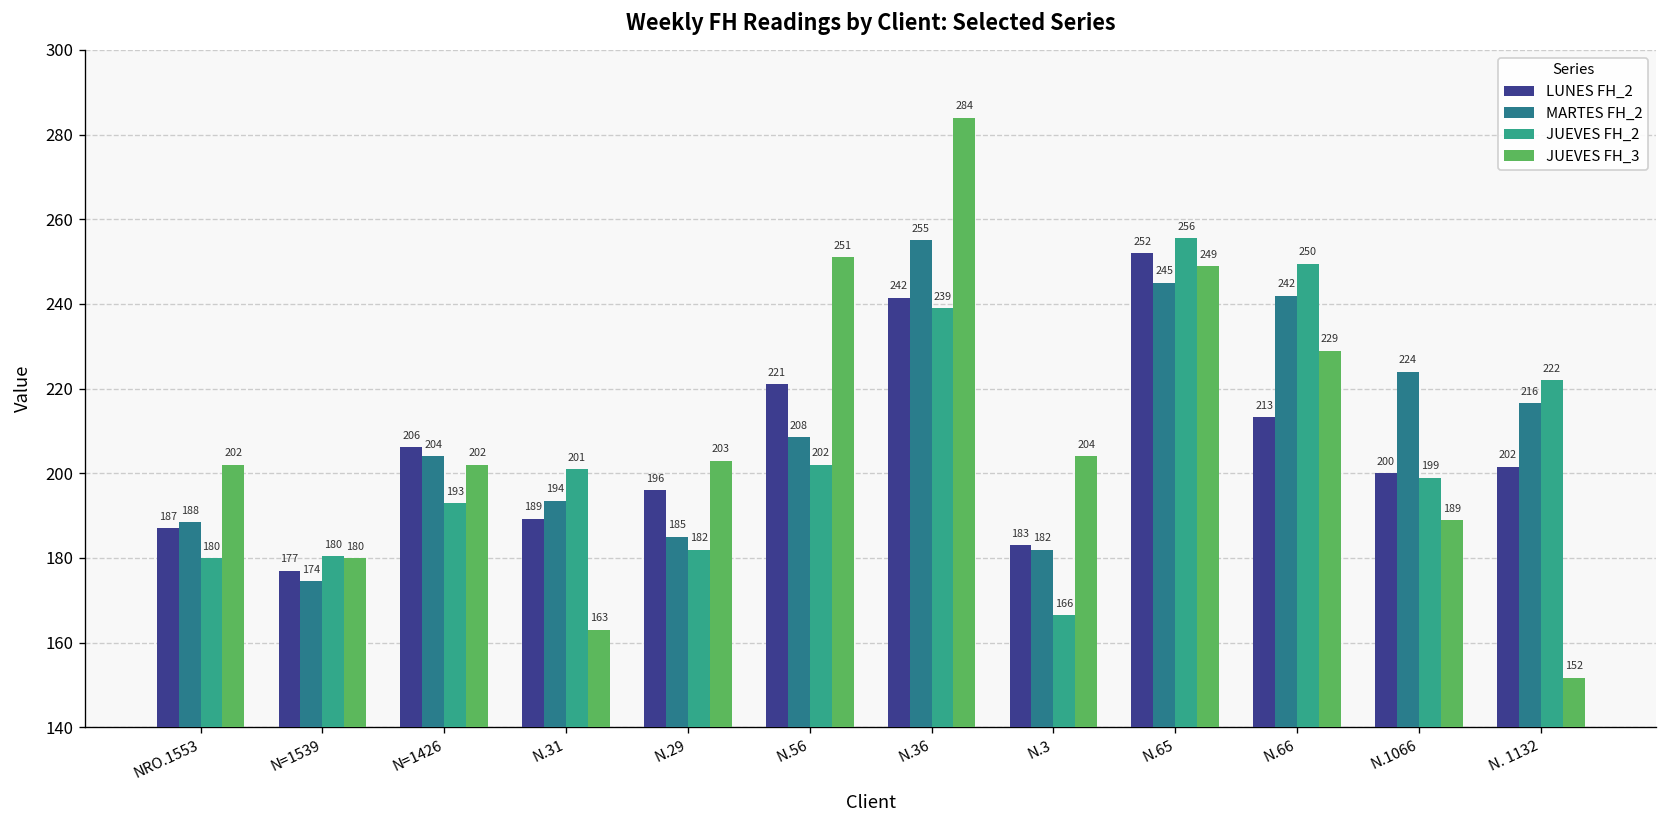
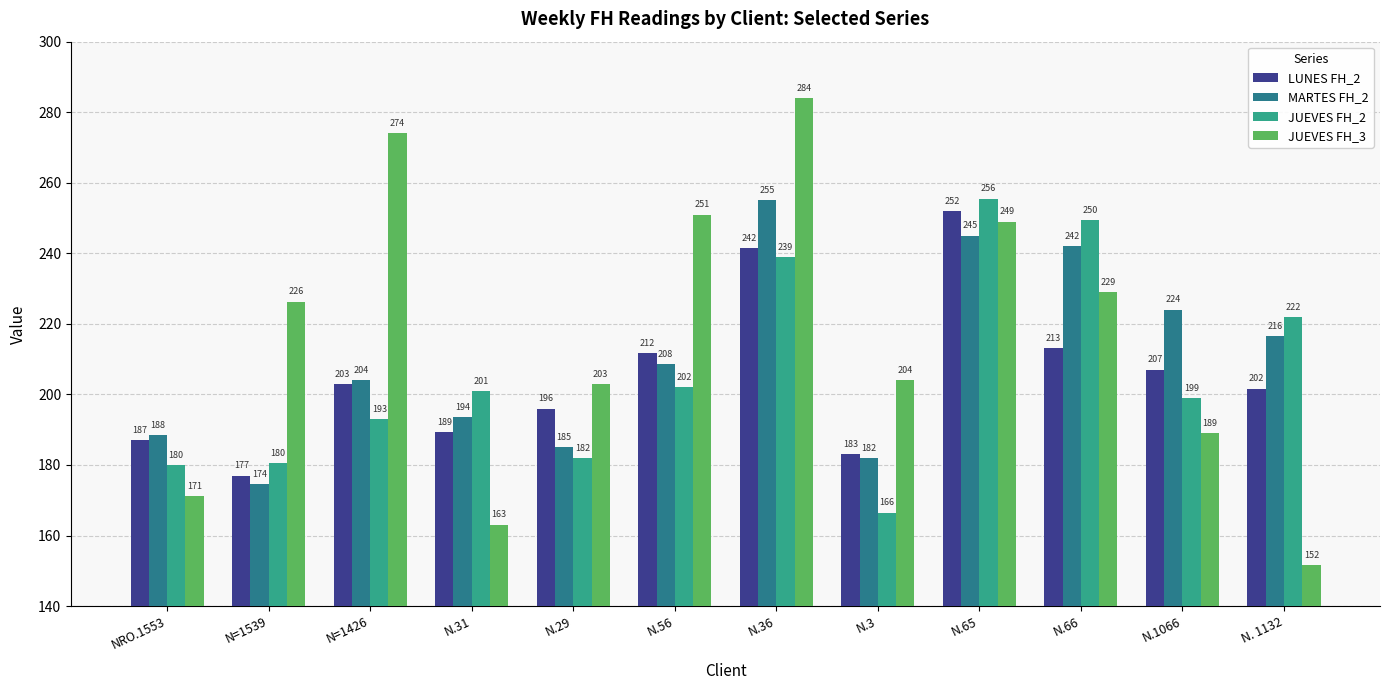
JUEVES FH_3, NRO.1553: 202 -> 171
JUEVES FH_3, N=1539: 180 -> 226
LUNES FH_2, N=1426: 206 -> 203
JUEVES FH_3, N=1426: 202 -> 274
LUNES FH_2, N.56: 221 -> 212
LUNES FH_2, N.1066: 200 -> 207
